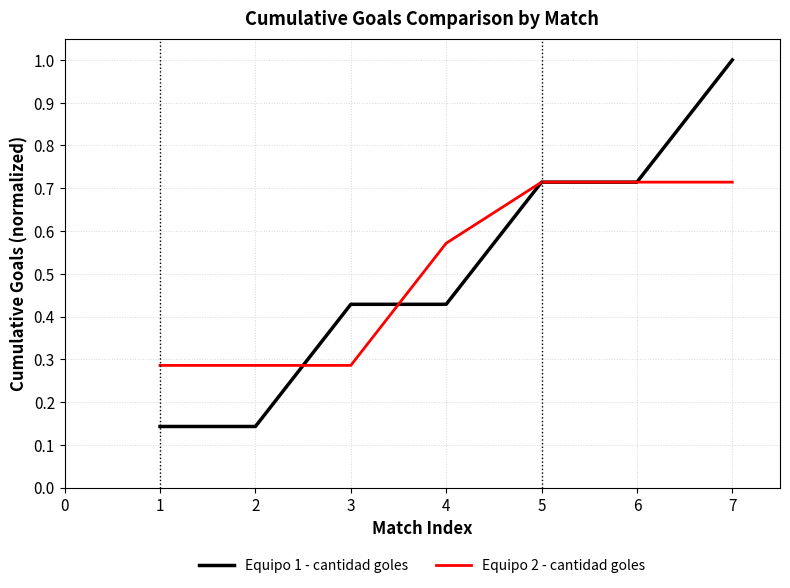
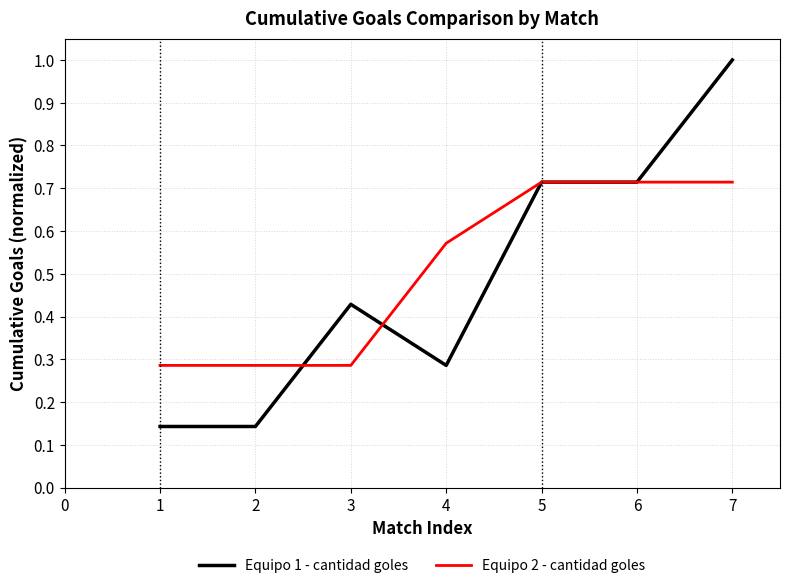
Equipo 1 - cantidad goles, 4: 0.43 -> 0.29
